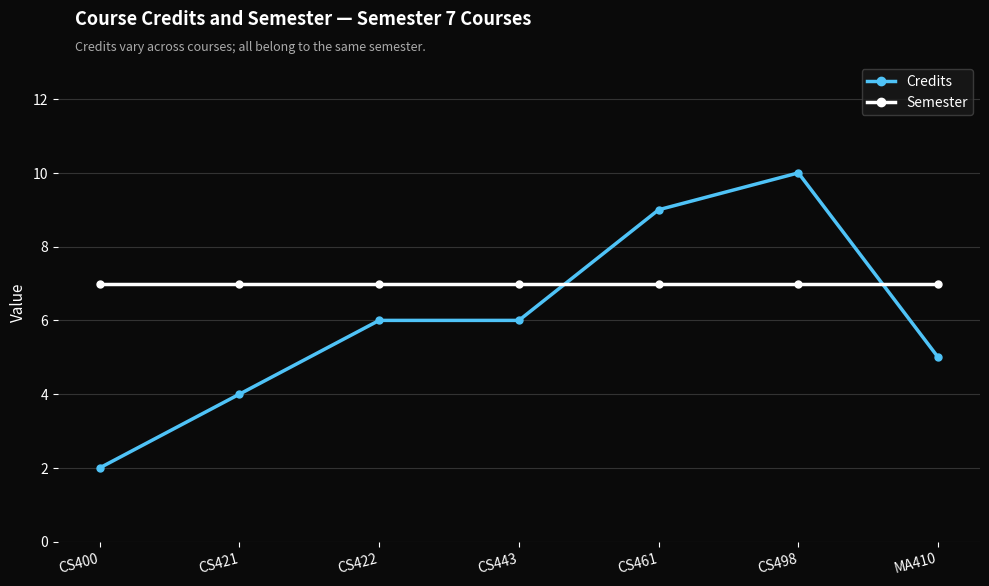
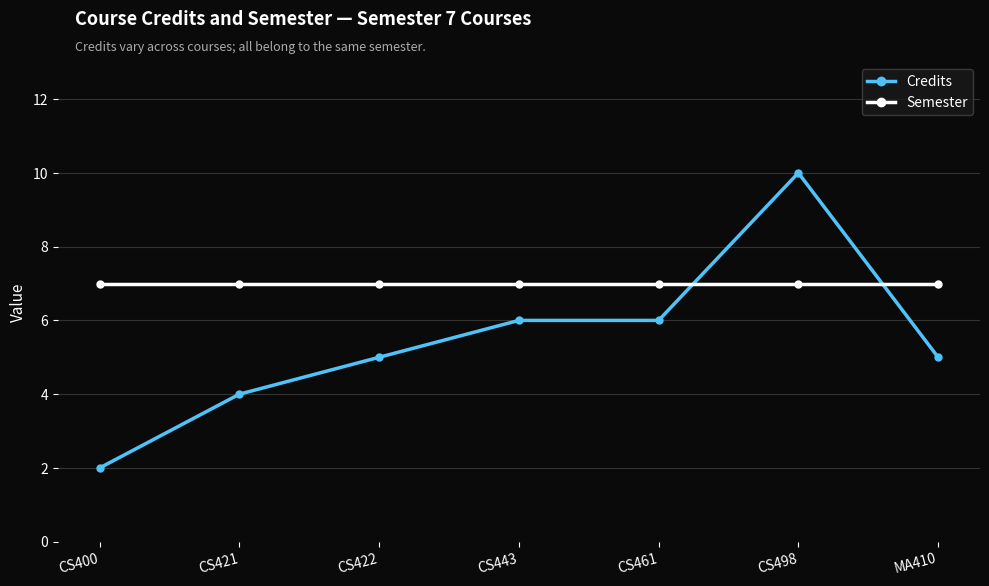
Credits, CS422: 6 -> 5
Credits, CS461: 9 -> 6
